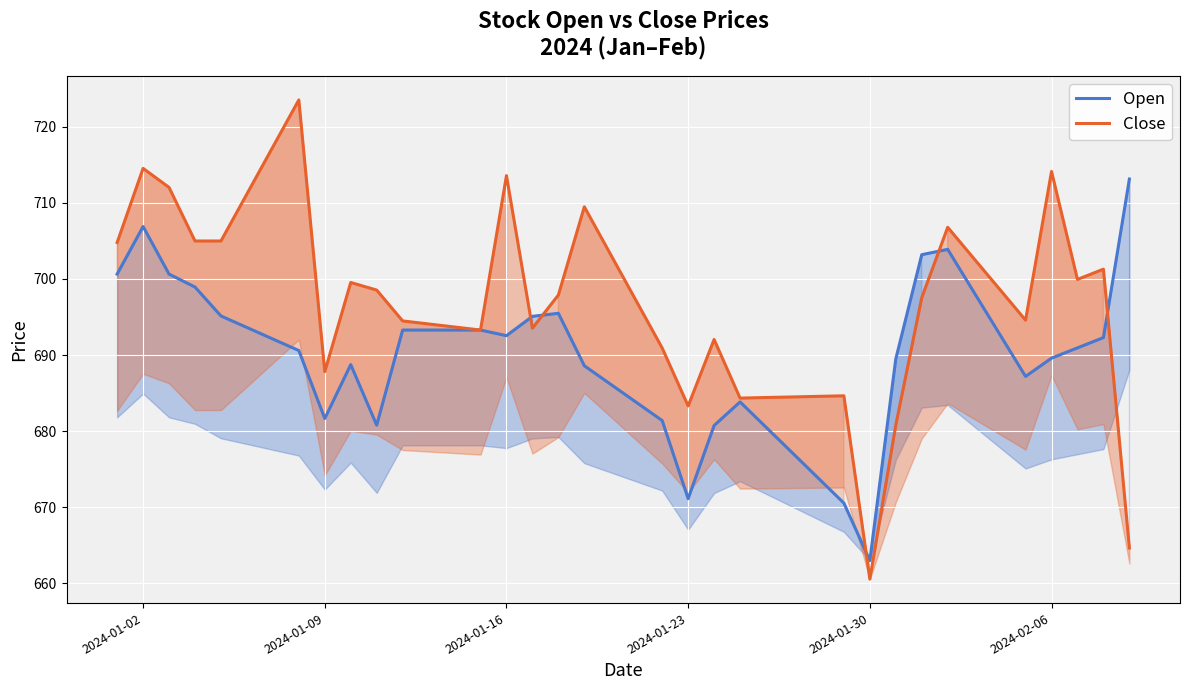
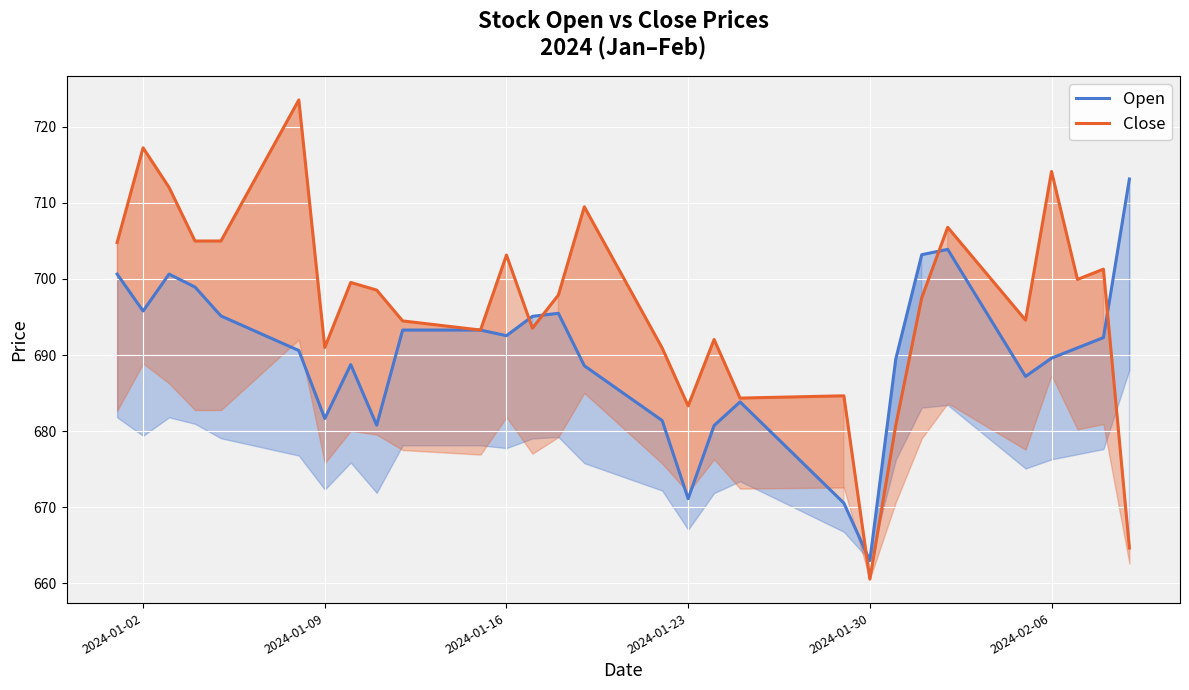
Open, 2024-01-02: 707 -> 696
Close, 2024-01-02: 715 -> 717
Close, 2024-01-09: 688 -> 691
Close, 2024-01-16: 714 -> 703
